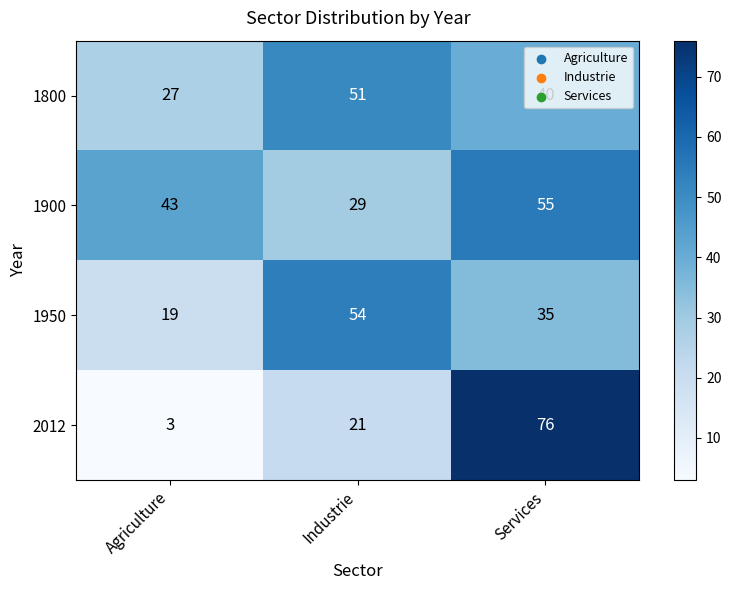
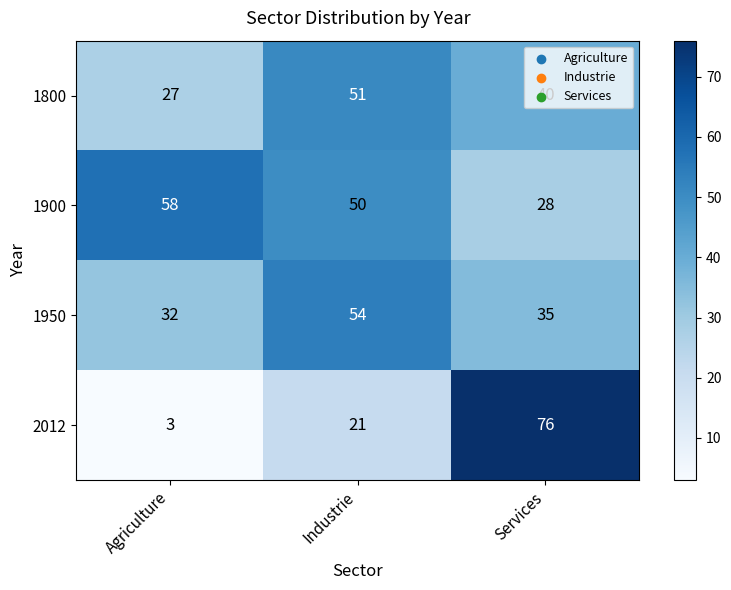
1900, Agriculture: 43 -> 58
1900, Industrie: 29 -> 50
1900, Services: 55 -> 28
1950, Agriculture: 19 -> 32
